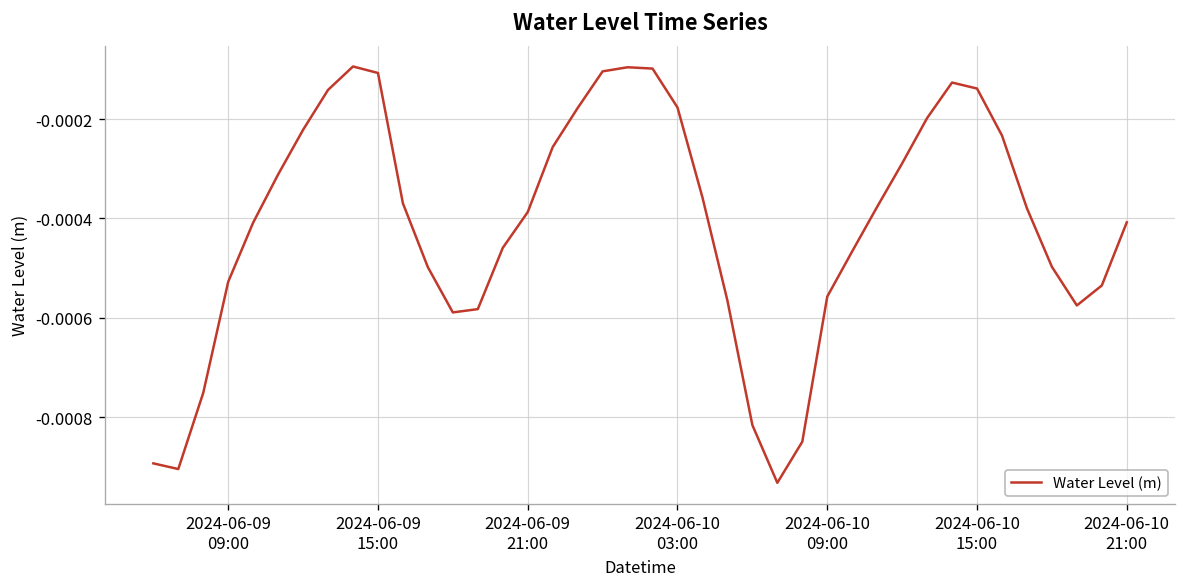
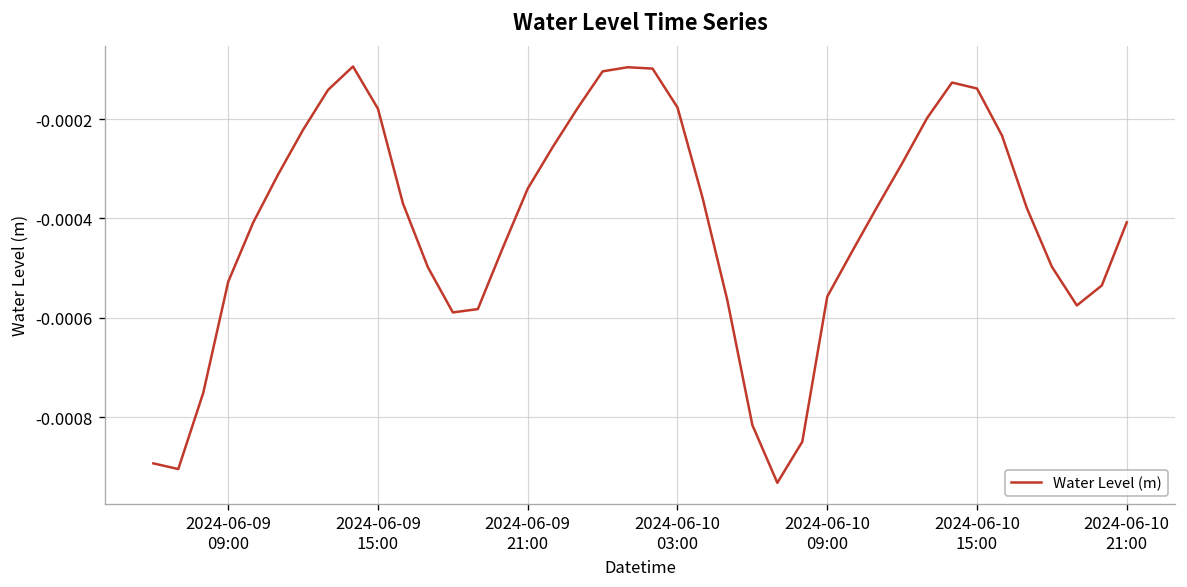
2024-06-09 15:00: -0.00011 -> -0.00018
2024-06-09 21:00: -0.00039 -> -0.00034
